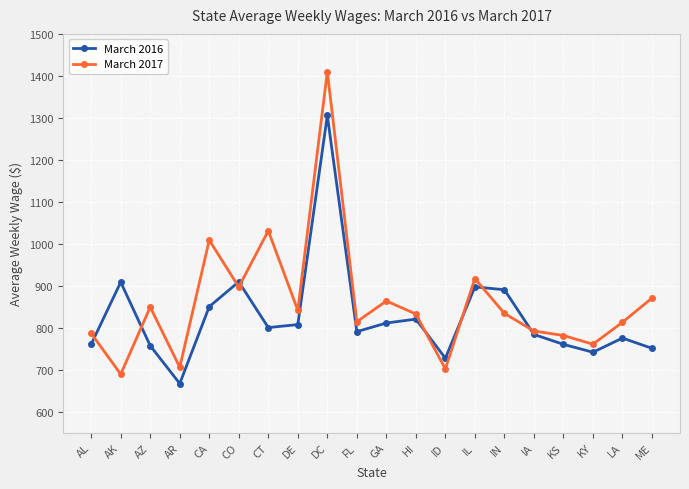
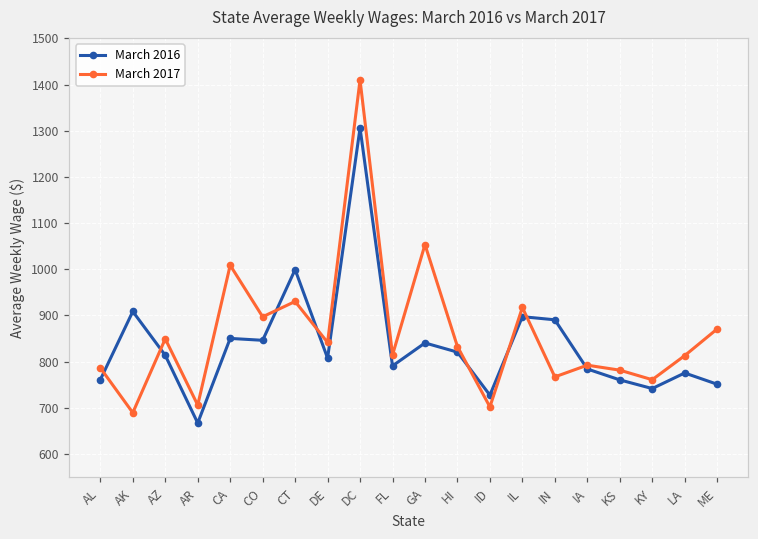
March 2016, AZ: 760 -> 810
March 2016, CO: 910 -> 850
March 2016, CT: 800 -> 1000
March 2017, CT: 1030 -> 930
March 2016, GA: 810 -> 840
March 2017, GA: 860 -> 1050
March 2017, IN: 830 -> 770
